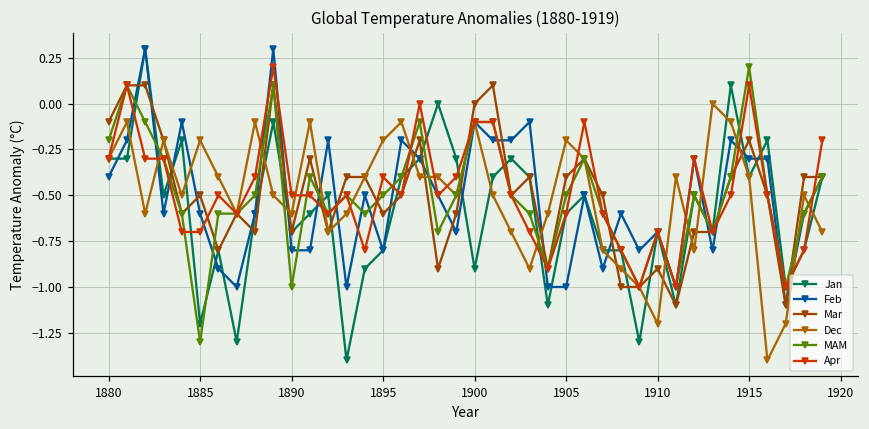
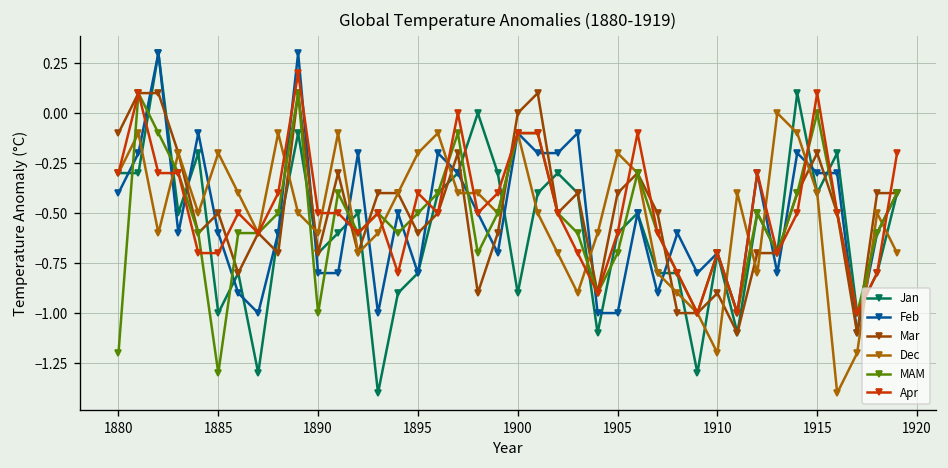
MAM, 1880: -0.2 -> -1.2
Jan, 1885: -1.2 -> -1.0
MAM, 1905: -0.5 -> -0.7
MAM, 1915: 0.2 -> 0.0
